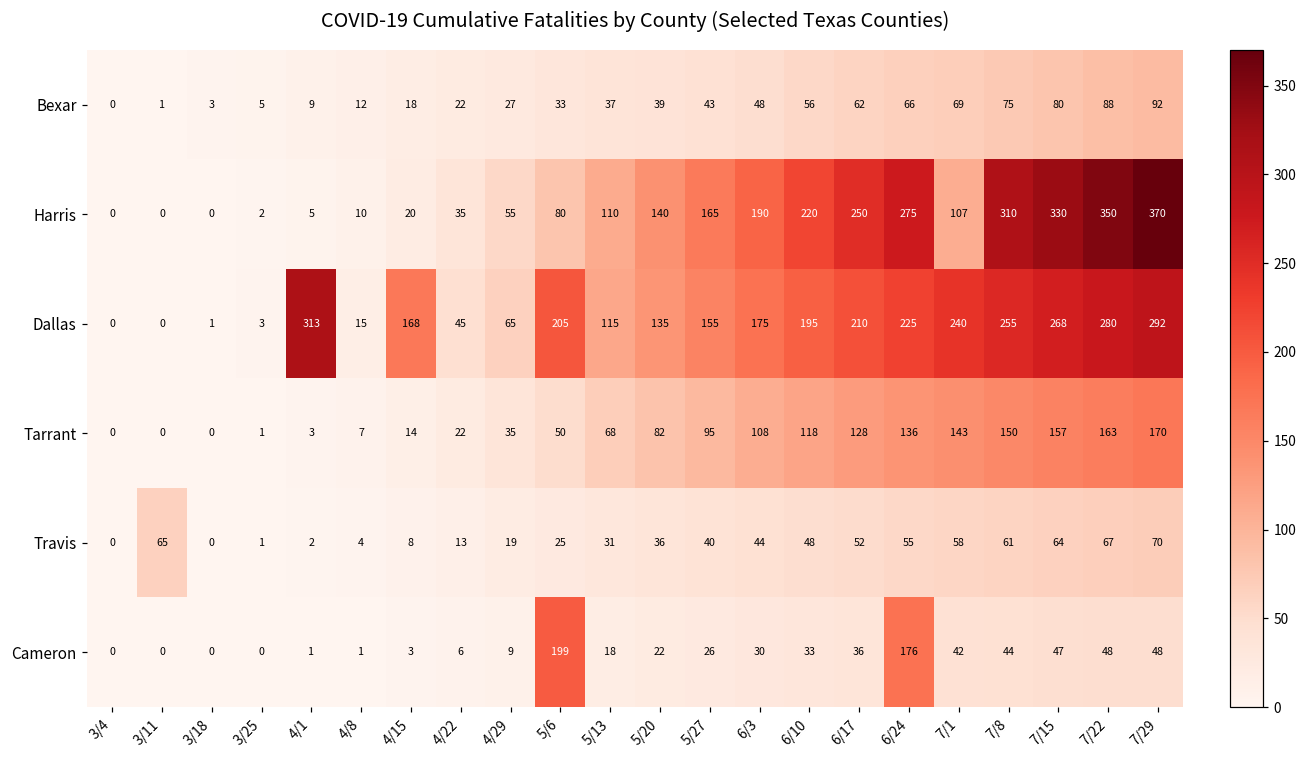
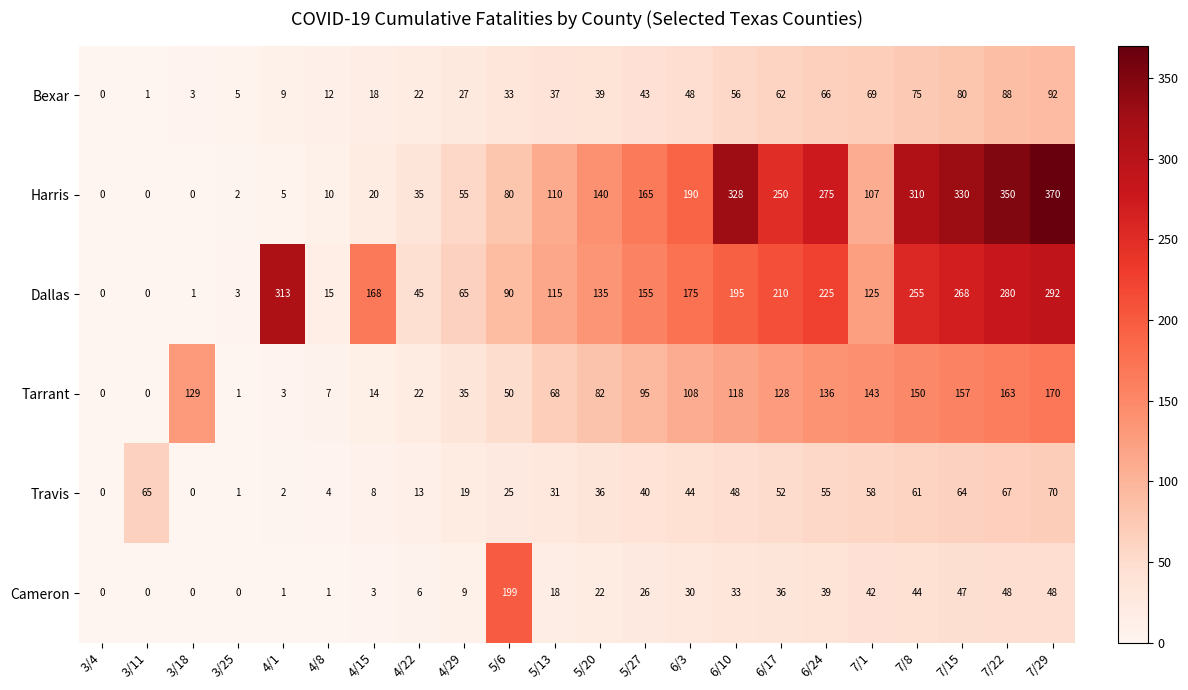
Harris, 6/10: 220 -> 328
Dallas, 5/6: 205 -> 90
Dallas, 7/1: 240 -> 125
Tarrant, 3/18: 0 -> 129
Cameron, 6/24: 176 -> 39
